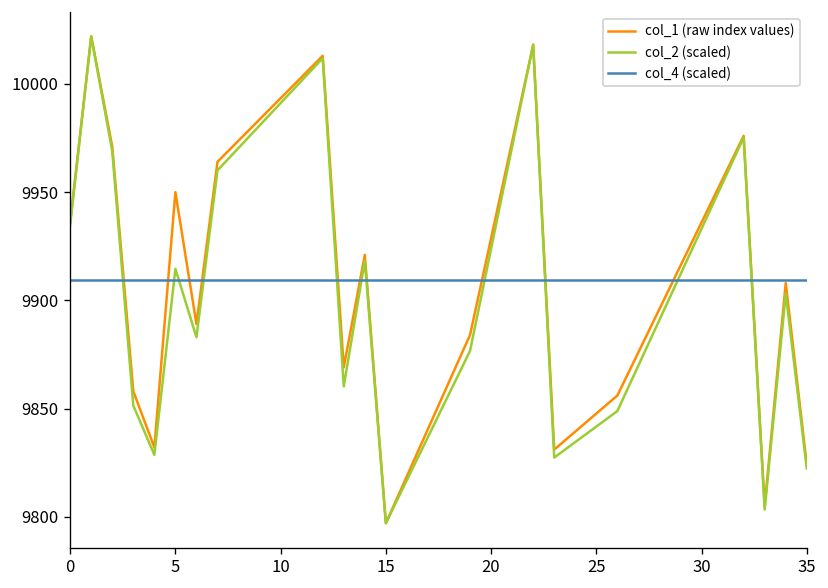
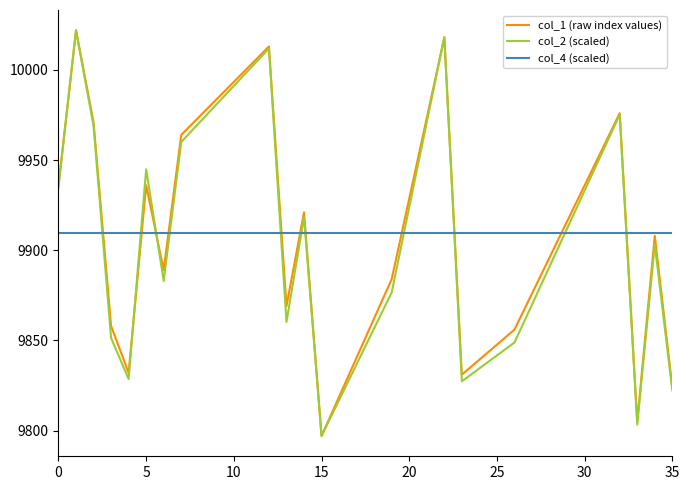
col_1 (raw index values), 5: 9950 -> 9936
col_2 (scaled), 5: 9915 -> 9945
